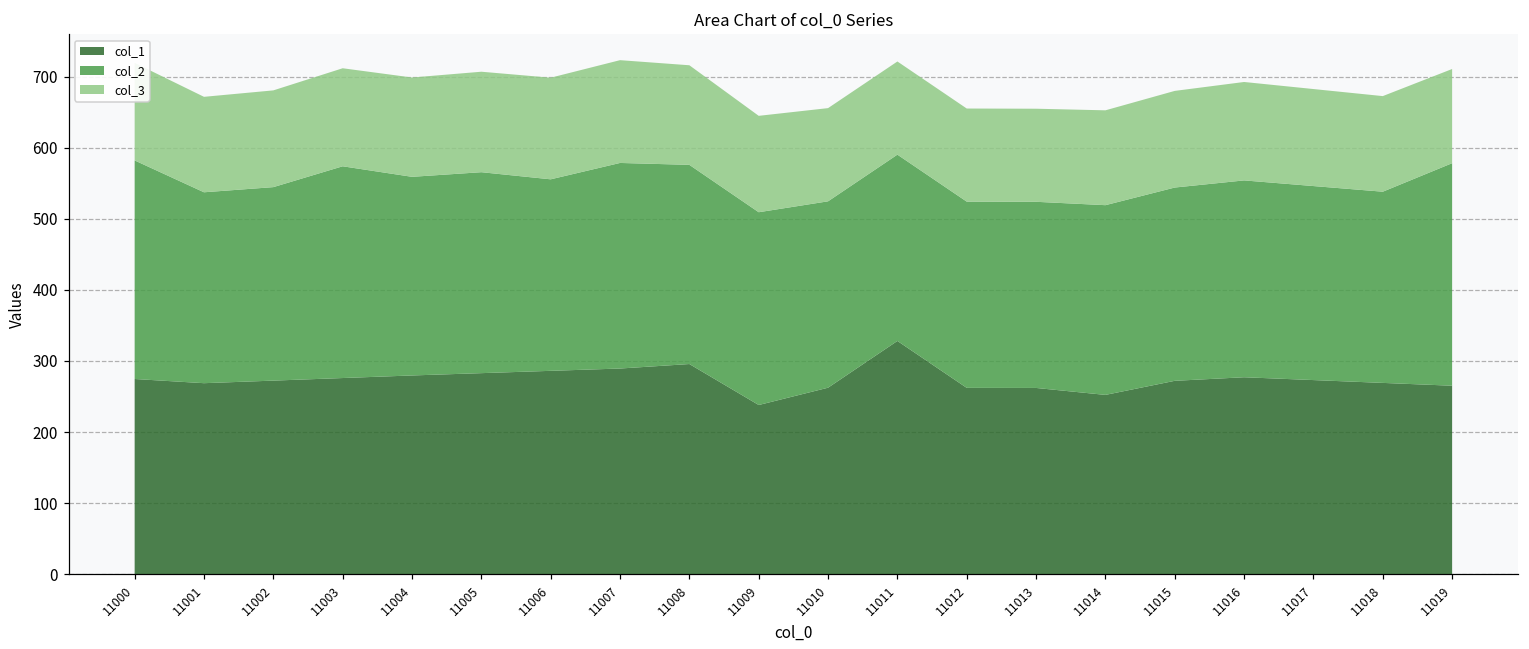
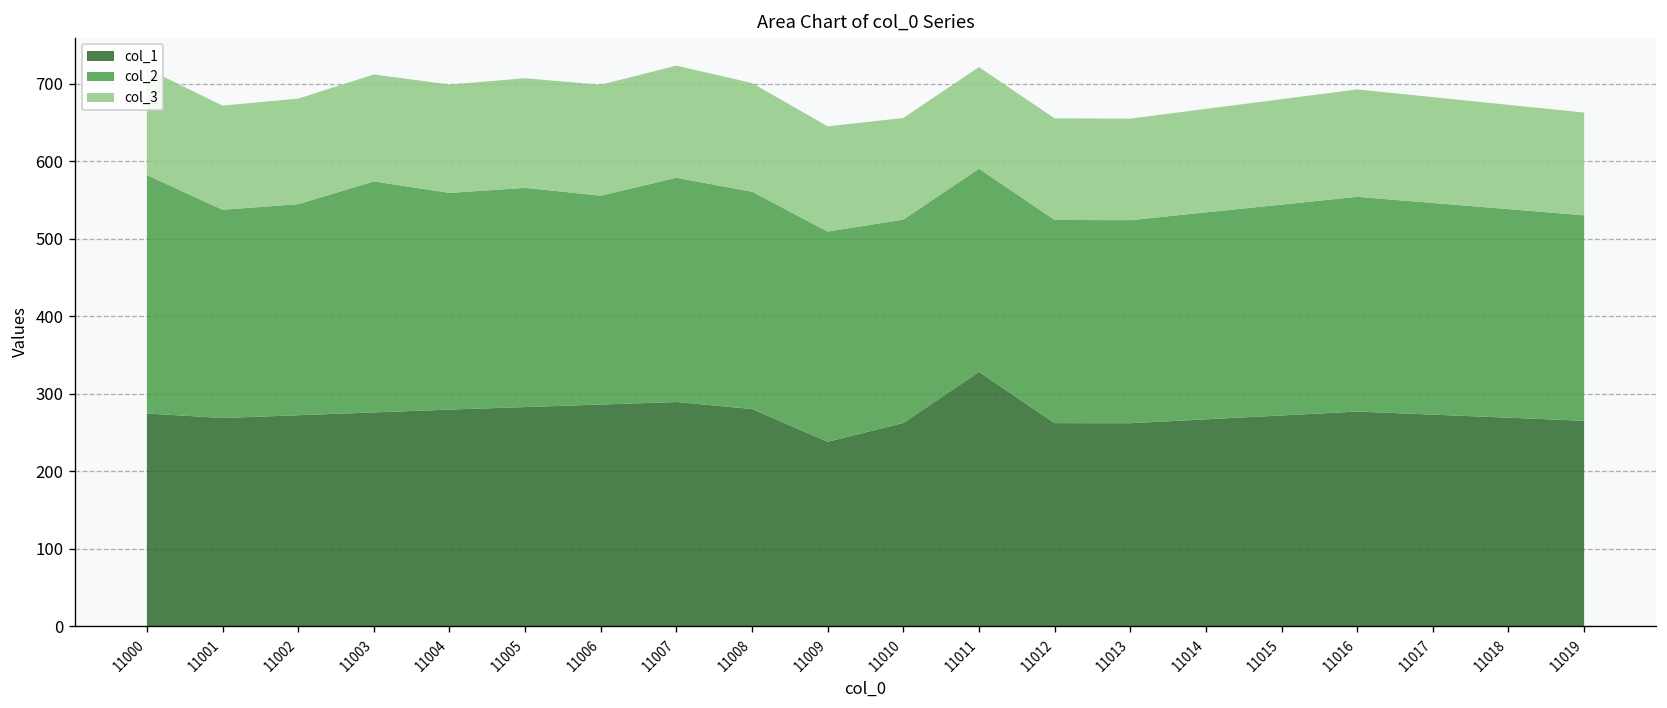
col_1, 11008: 300 -> 280
col_1, 11014: 250 -> 270
col_2, 11019: 310 -> 270
